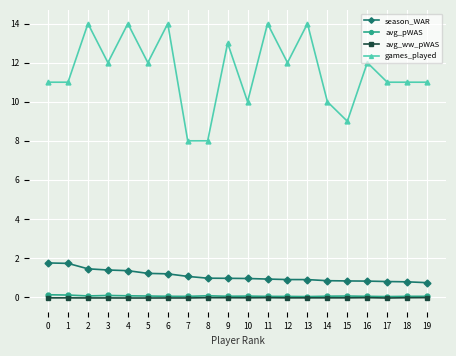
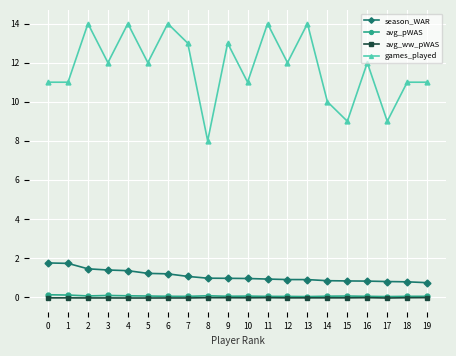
games_played, 7: 8 -> 13
games_played, 10: 10 -> 11
games_played, 17: 11 -> 9
